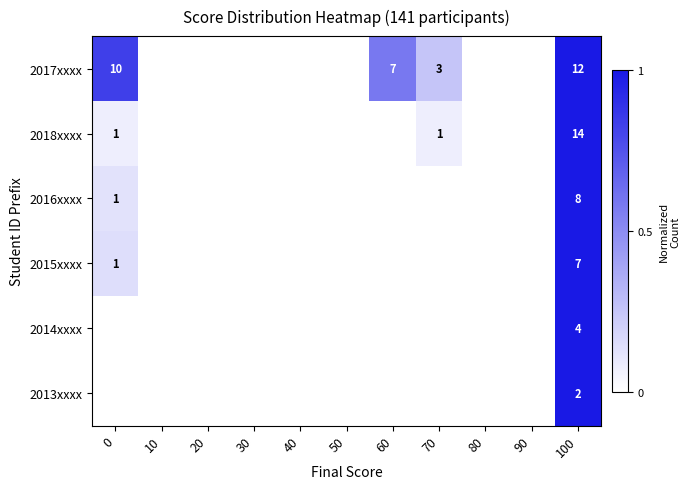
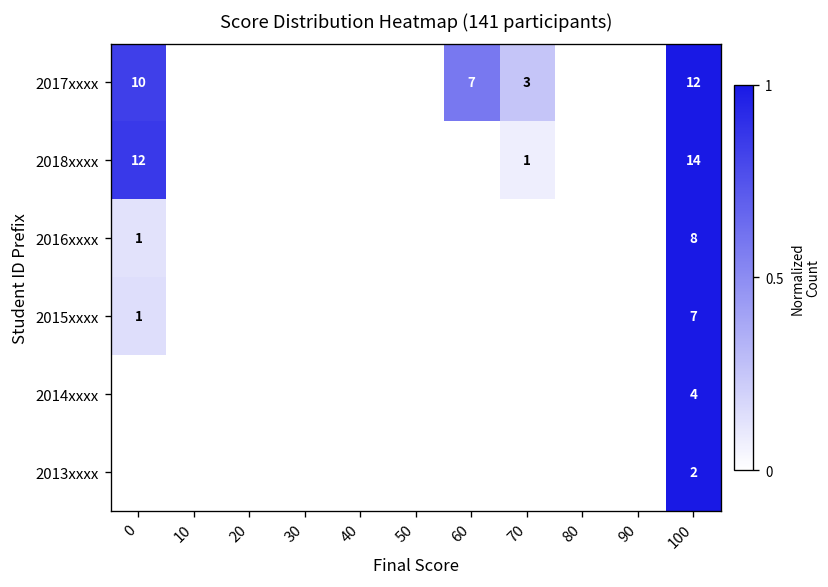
2018xxxx, 0: 1 -> 12
